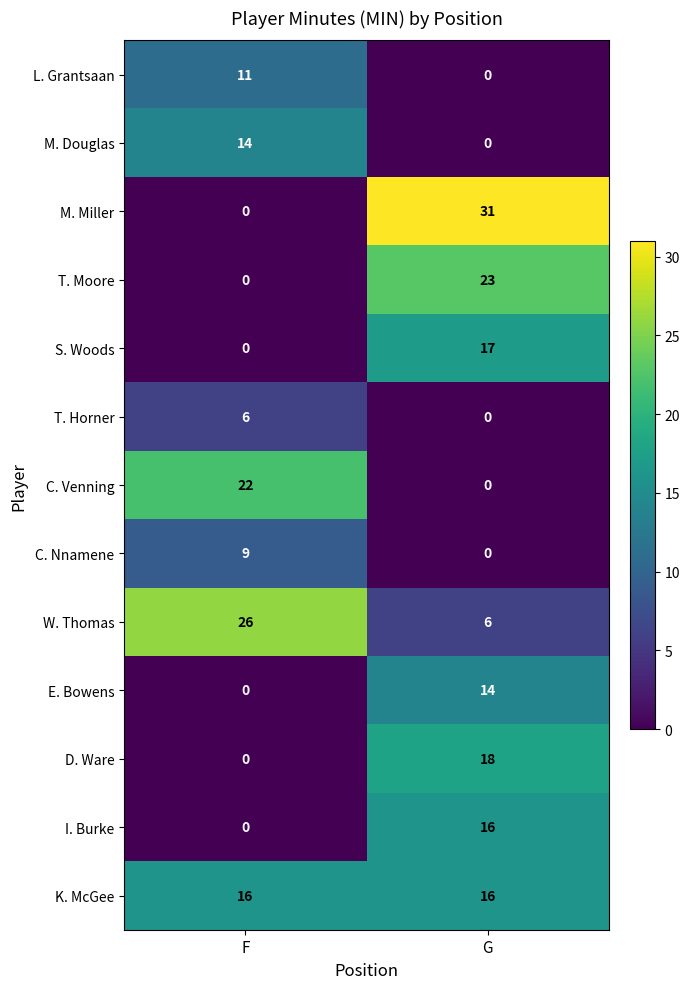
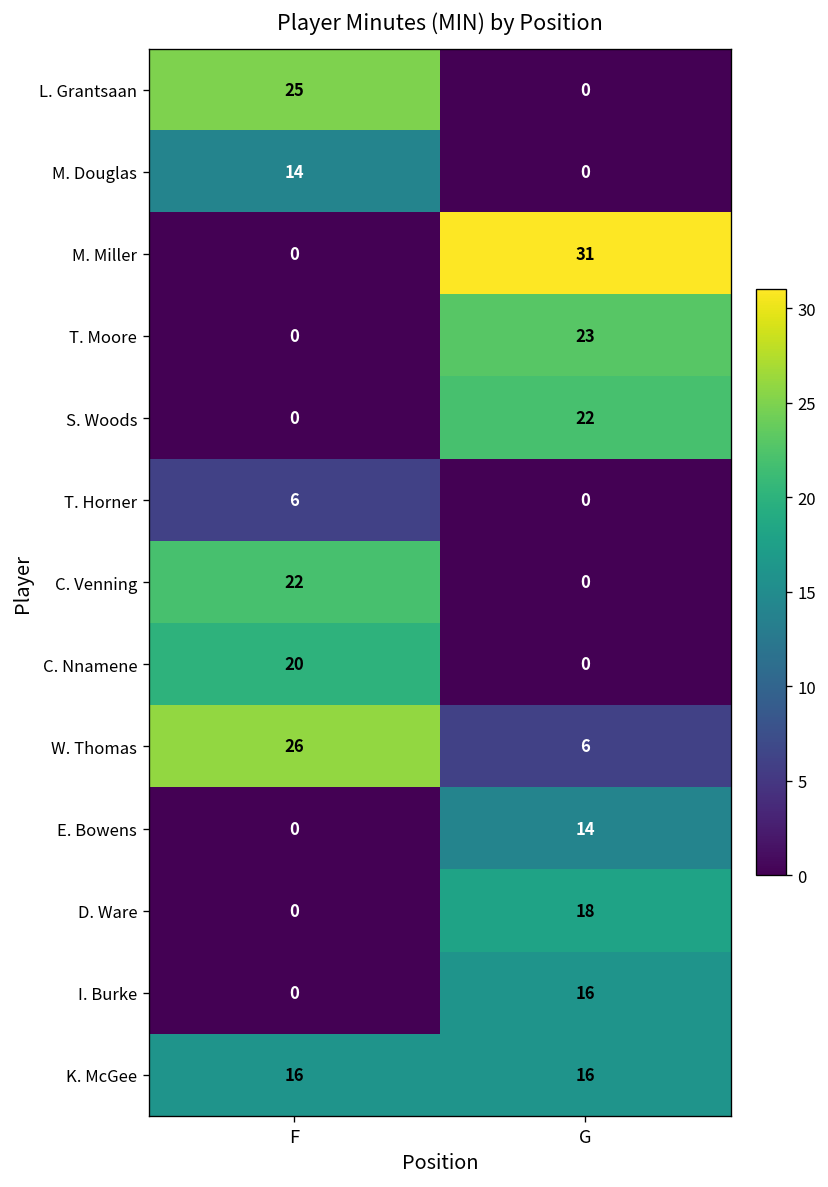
L. Grantsaan, F: 11 -> 25
S. Woods, G: 17 -> 22
C. Nnamene, F: 9 -> 20
